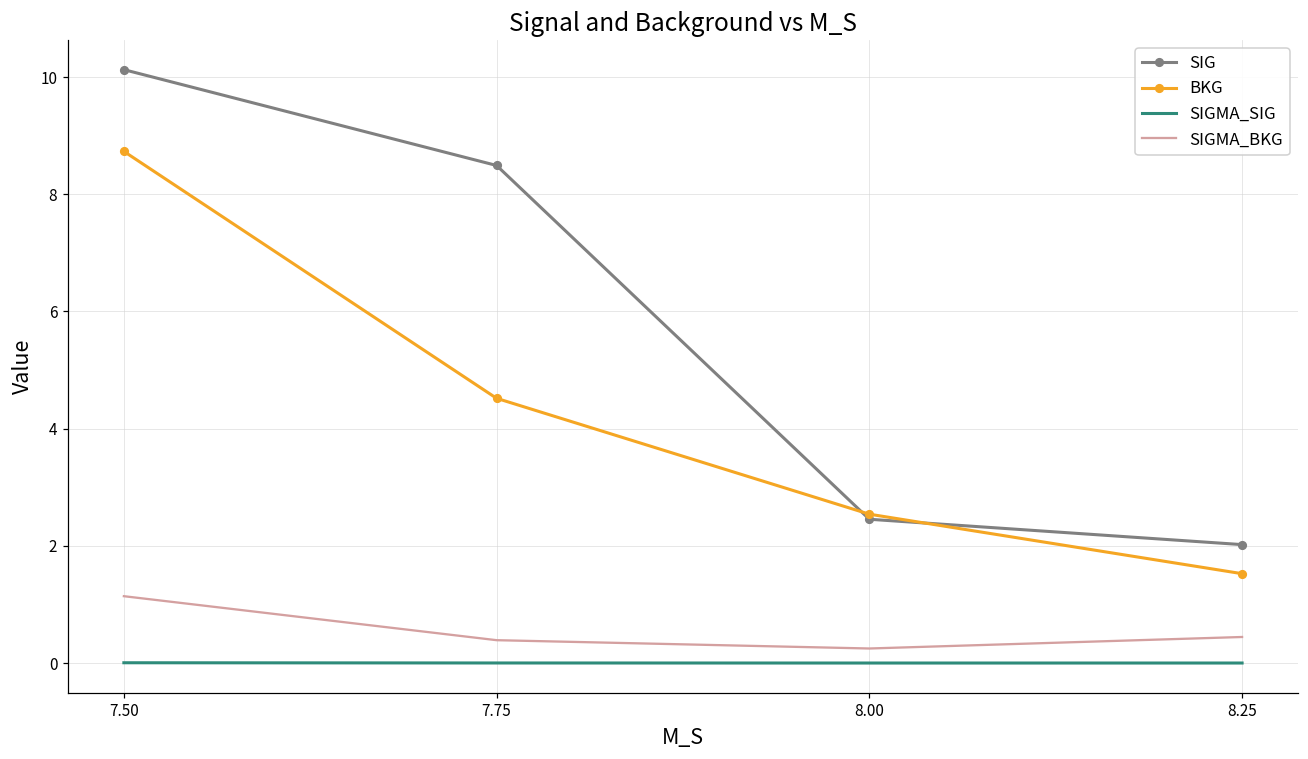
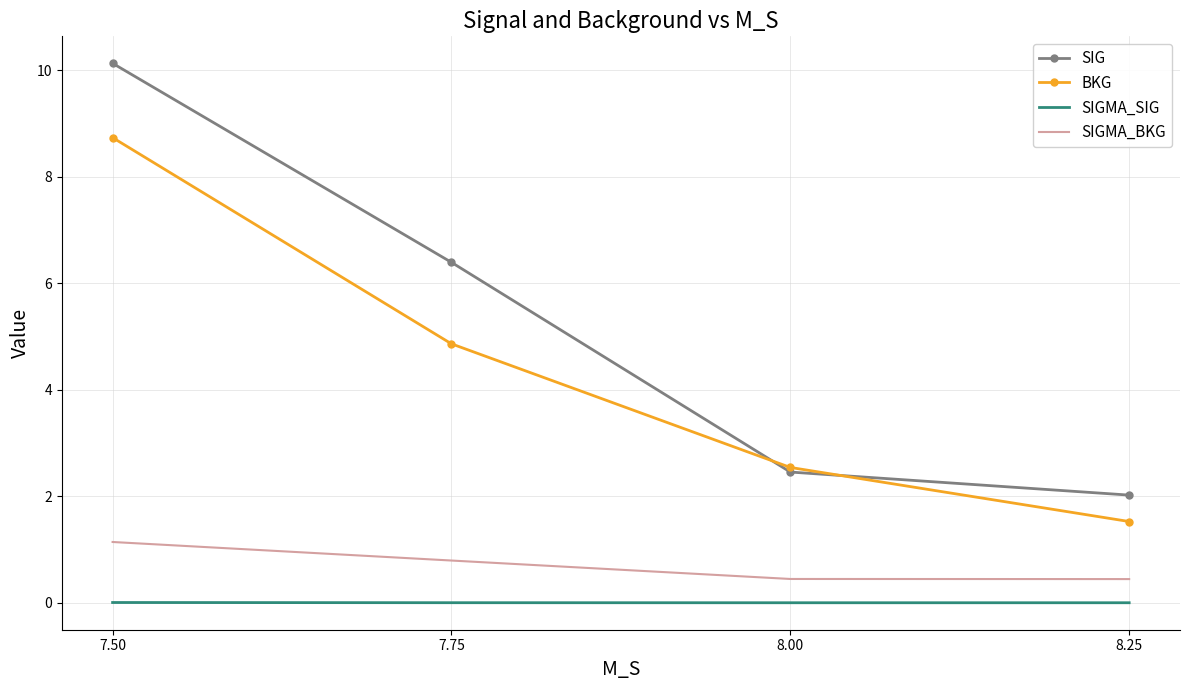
SIG, 7.75: 8.5 -> 6.4
BKG, 7.75: 4.5 -> 4.9
SIGMA_BKG, 7.75: 0.4 -> 0.8
SIGMA_BKG, 8.00: 0.2 -> 0.4
